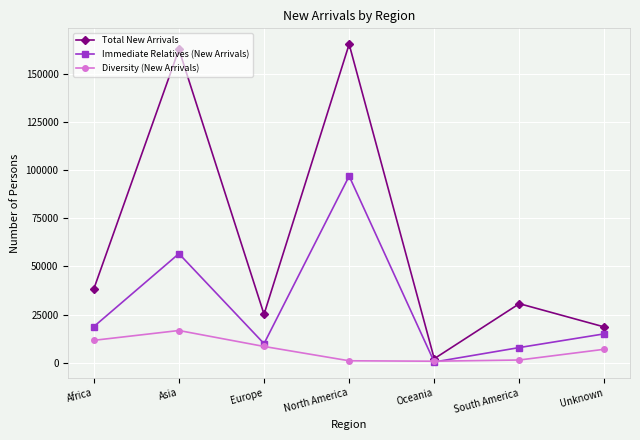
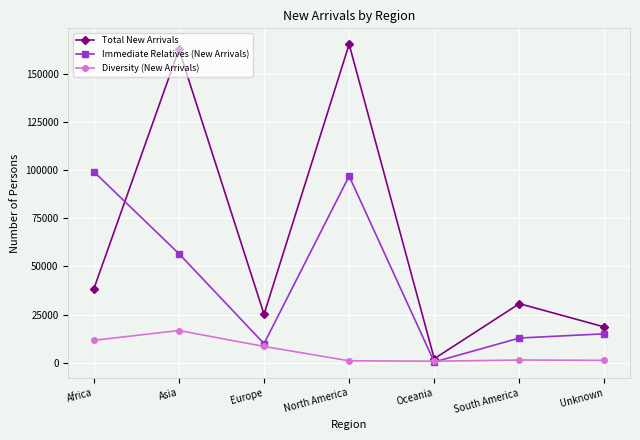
Immediate Relatives (New Arrivals), Africa: 19000 -> 99000
Immediate Relatives (New Arrivals), South America: 8000 -> 13000
Diversity (New Arrivals), Unknown: 7000 -> 1000
